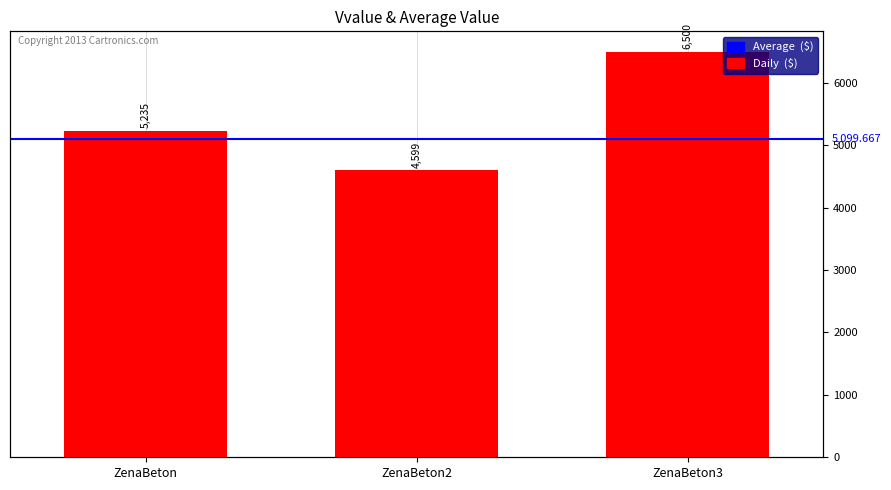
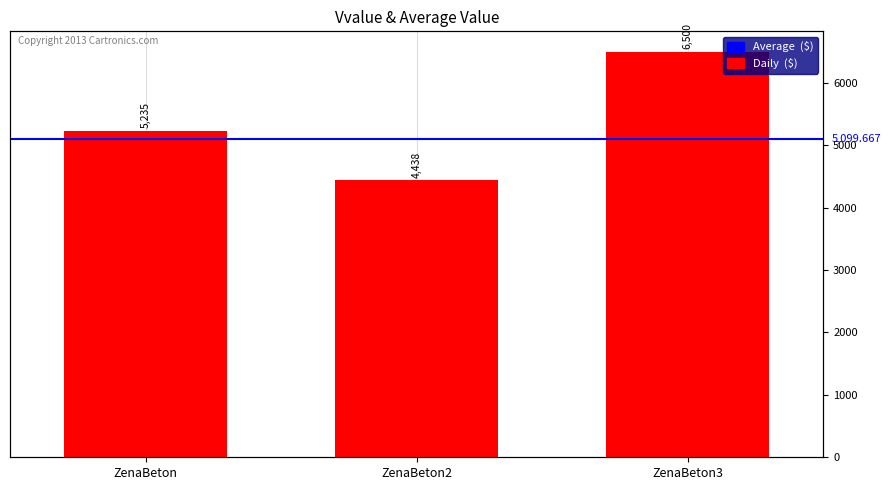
ZenaBeton2: 4,599 -> 4,438
